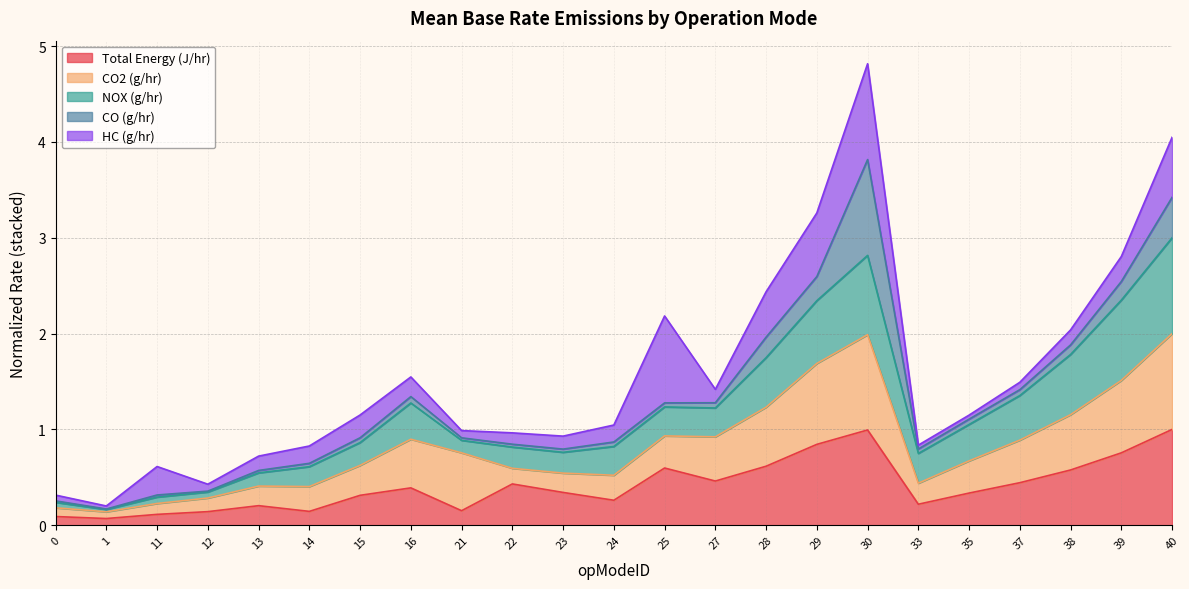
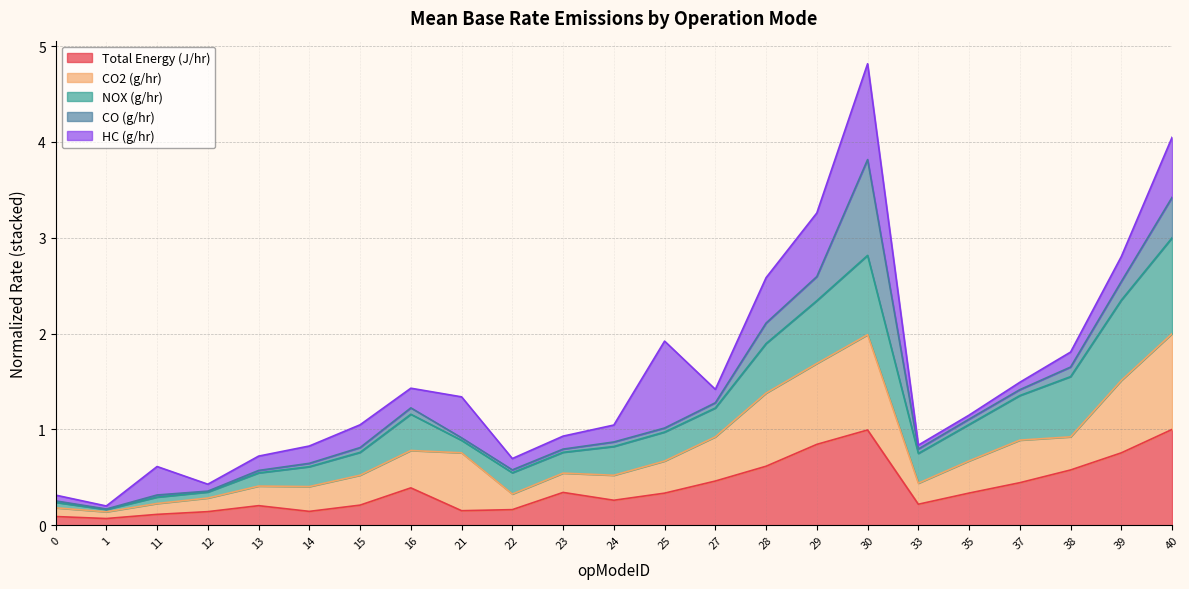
Total Energy (J/hr), 15: 0.3 -> 0.2
CO2 (g/hr), 16: 0.5 -> 0.4
HC (g/hr), 21: 0.1 -> 0.4
Total Energy (J/hr), 22: 0.4 -> 0.2
Total Energy (J/hr), 25: 0.6 -> 0.3
CO2 (g/hr), 28: 0.6 -> 0.8
CO2 (g/hr), 38: 0.6 -> 0.3
